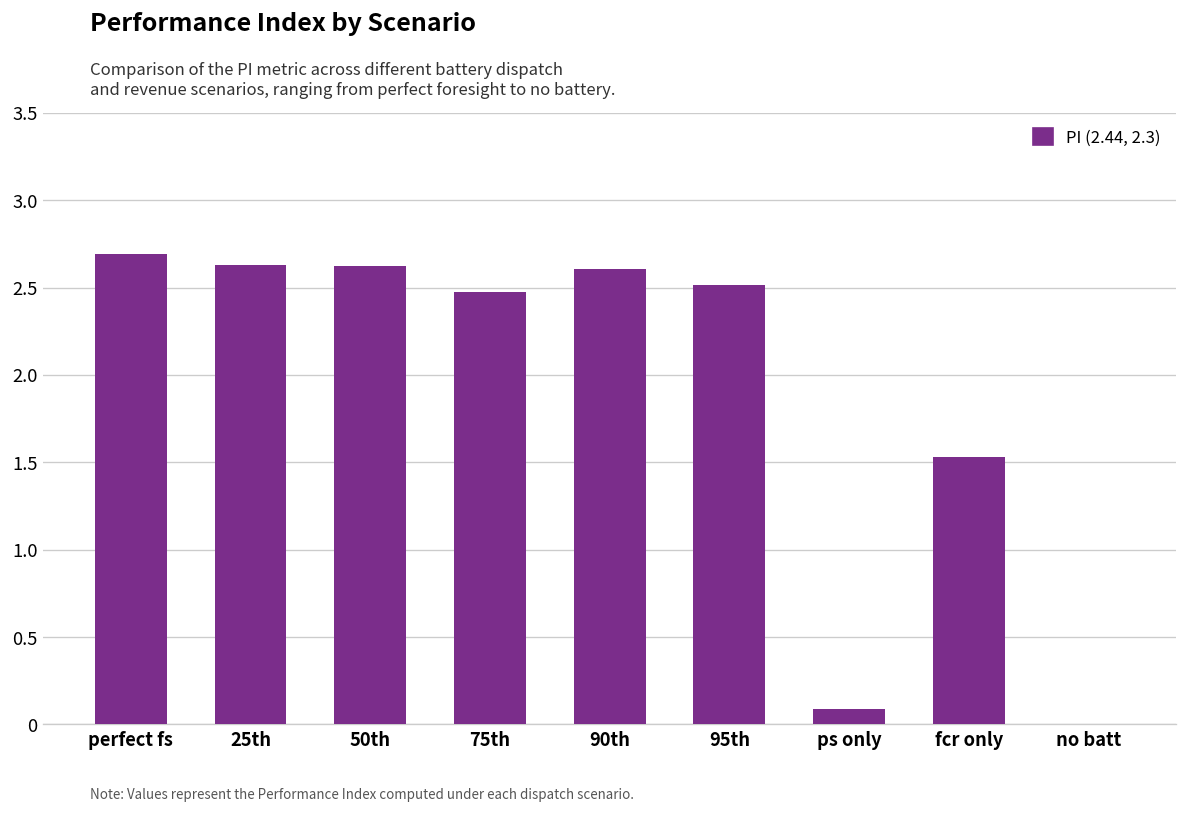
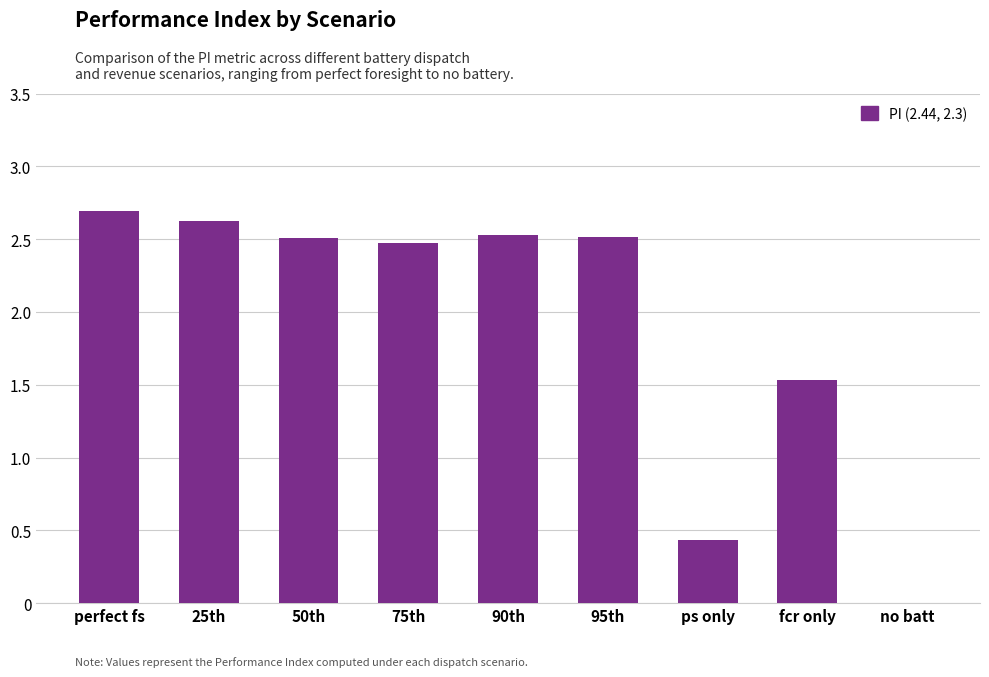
50th: 2.62 -> 2.51
90th: 2.60 -> 2.53
ps only: 0.09 -> 0.43
